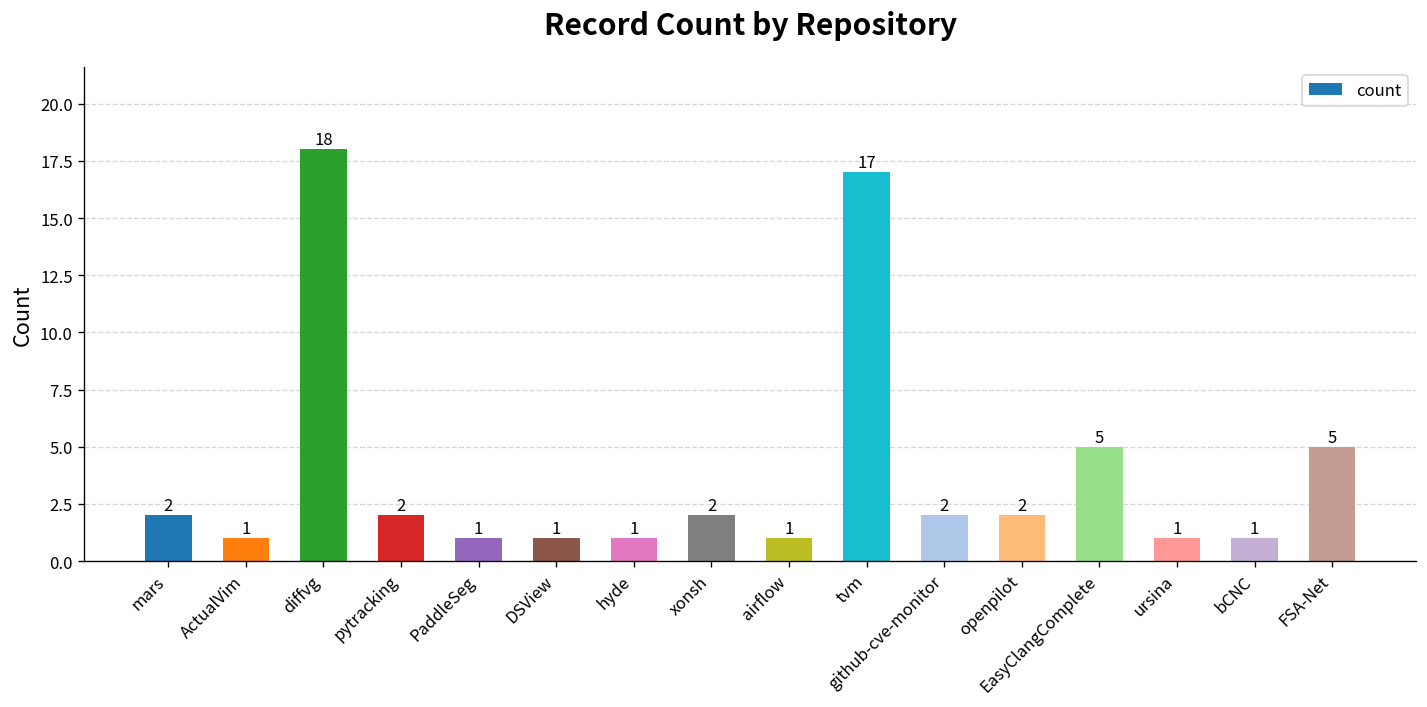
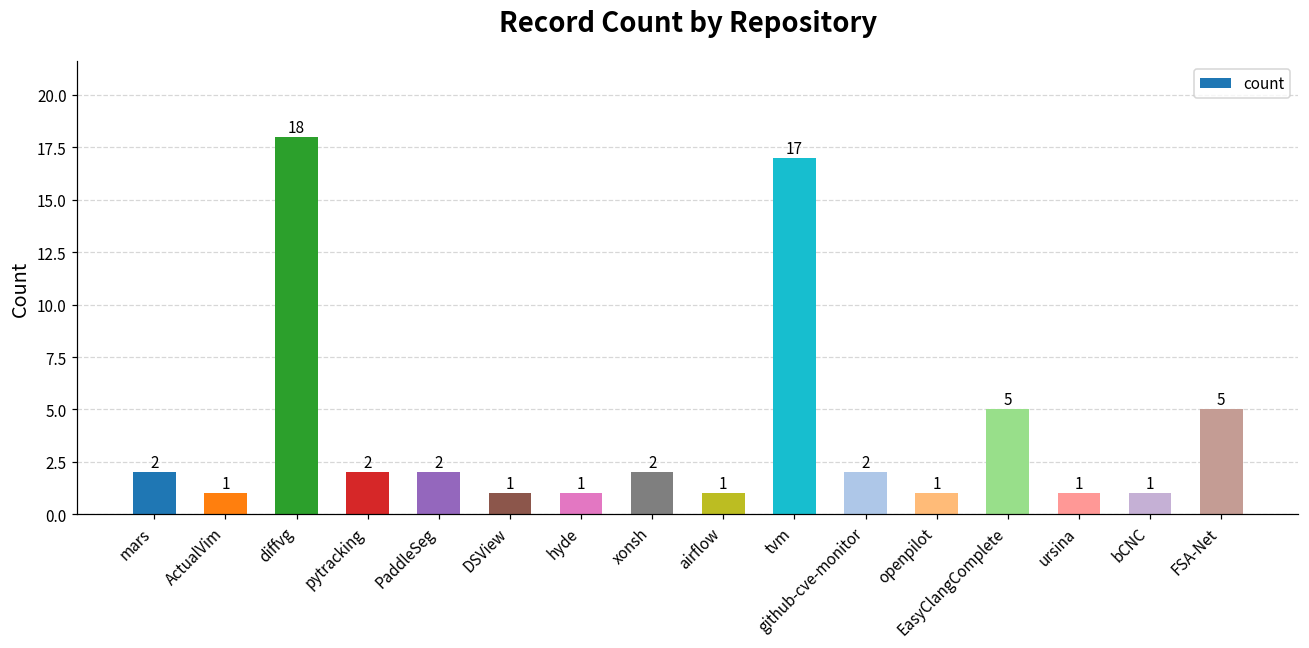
PaddleSeg: 1 -> 2
openpilot: 2 -> 1
